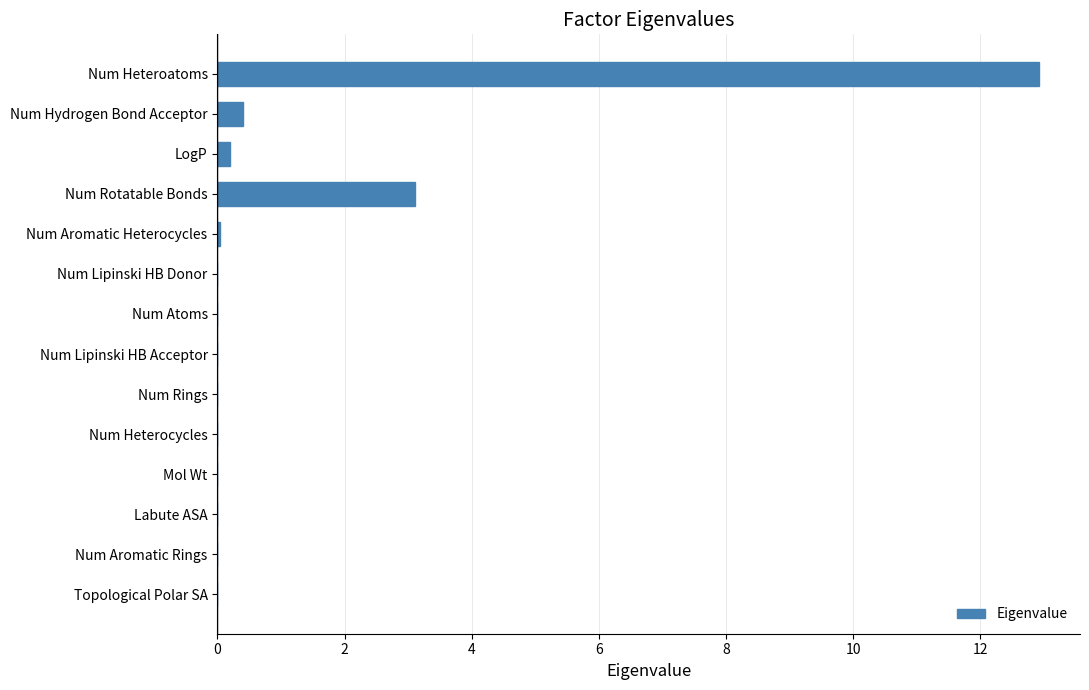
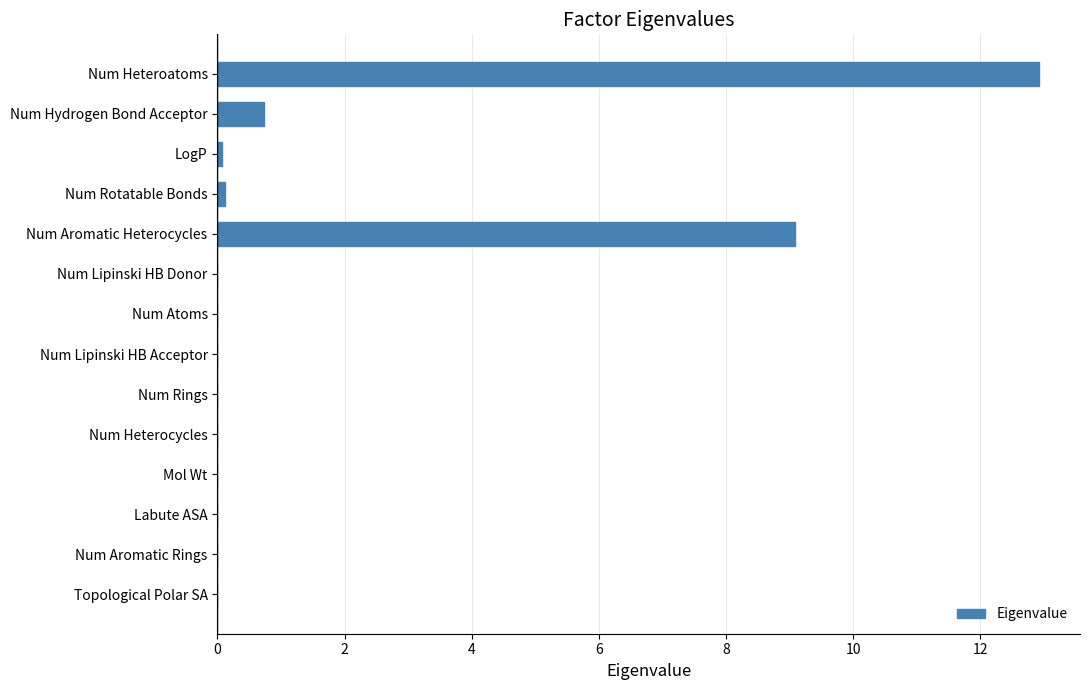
Num Hydrogen Bond Acceptor: 0.4 -> 0.7
LogP: 0.2 -> 0.1
Num Rotatable Bonds: 3.1 -> 0.1
Num Aromatic Heterocycles: 0.0 -> 9.1
